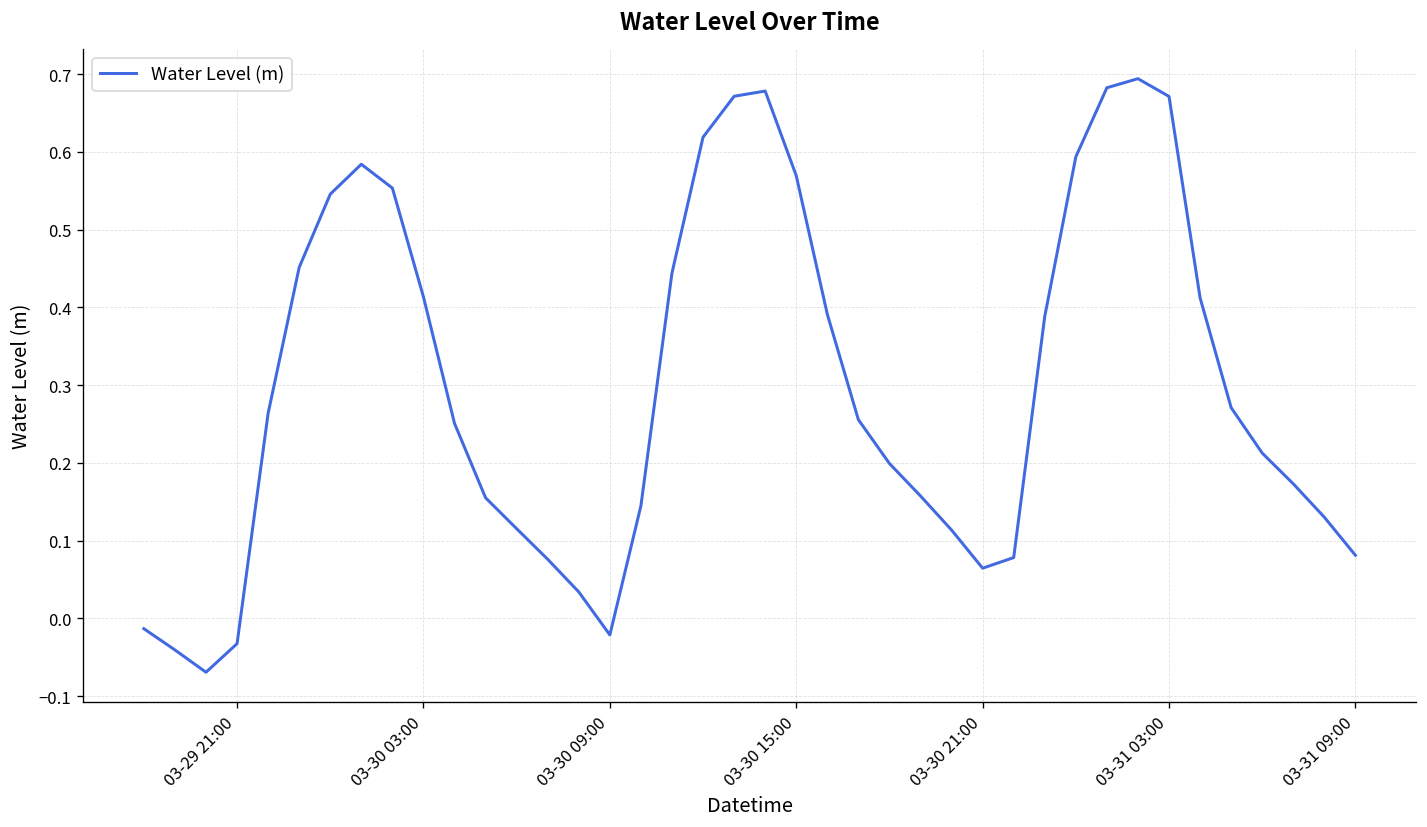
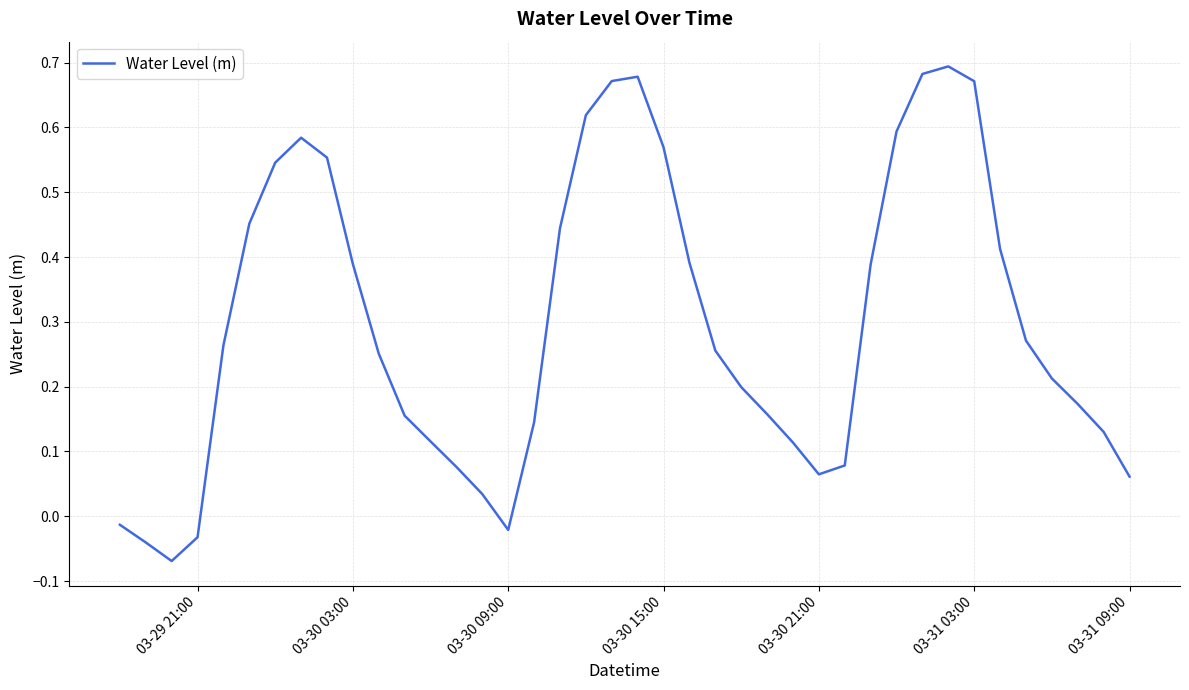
03-30 03:00: 0.41 -> 0.39
03-31 09:00: 0.08 -> 0.06
